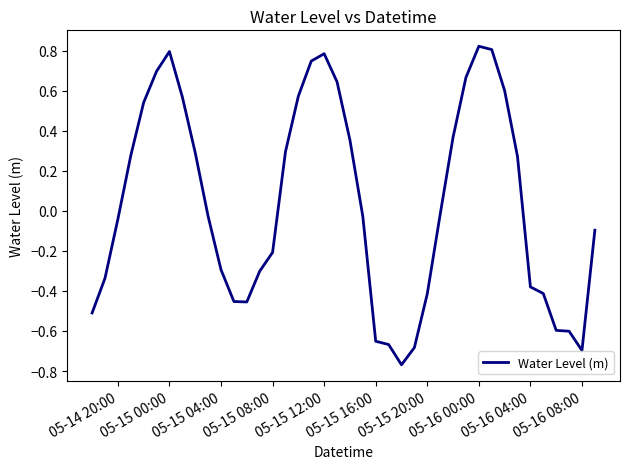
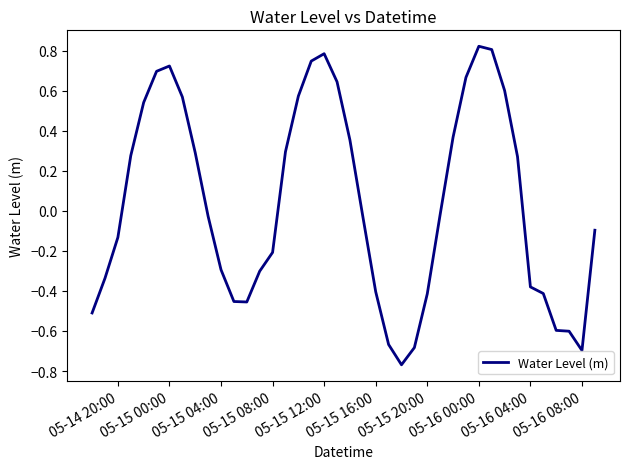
05-14 20:00: -0.04 -> -0.13
05-15 00:00: 0.80 -> 0.72
05-15 16:00: -0.65 -> -0.40
